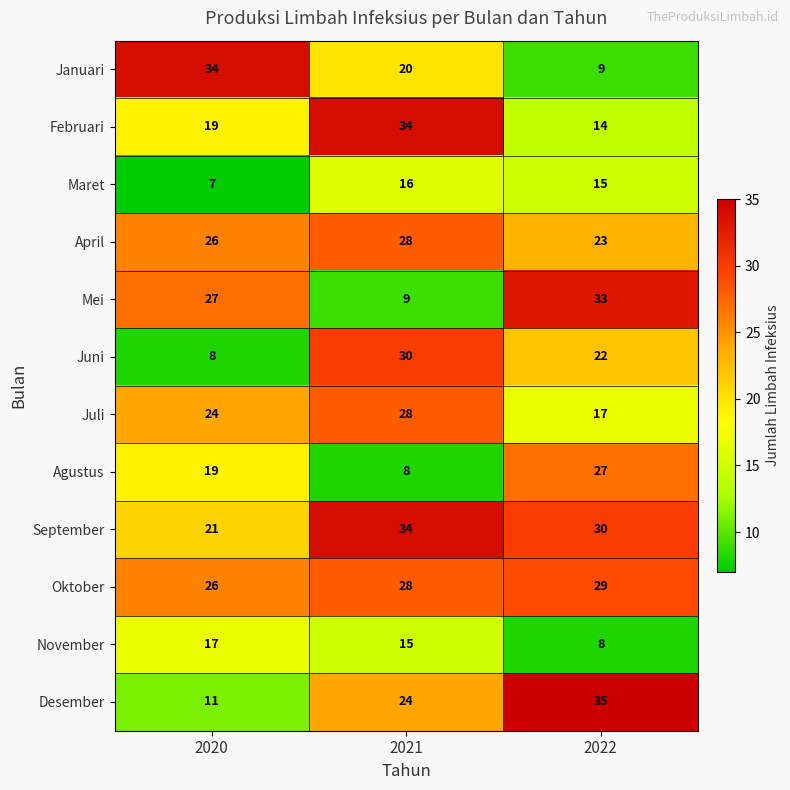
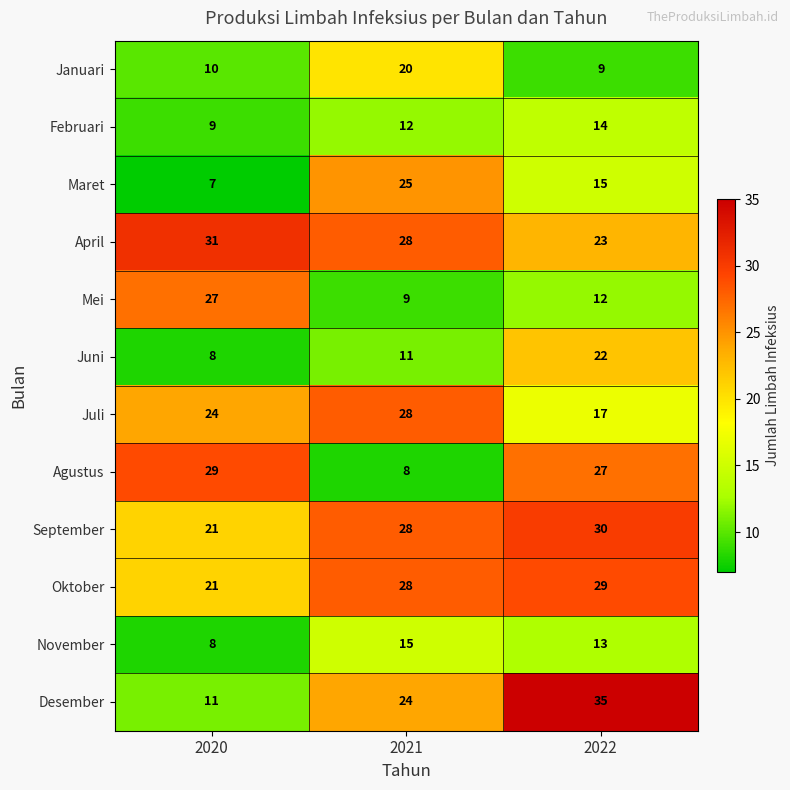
Januari, 2020: 34 -> 10
Februari, 2020: 19 -> 9
Februari, 2021: 34 -> 12
Maret, 2021: 16 -> 25
April, 2020: 26 -> 31
Mei, 2022: 33 -> 12
Juni, 2021: 30 -> 11
Agustus, 2020: 19 -> 29
September, 2021: 34 -> 28
Oktober, 2020: 26 -> 21
November, 2020: 17 -> 8
November, 2022: 8 -> 13
